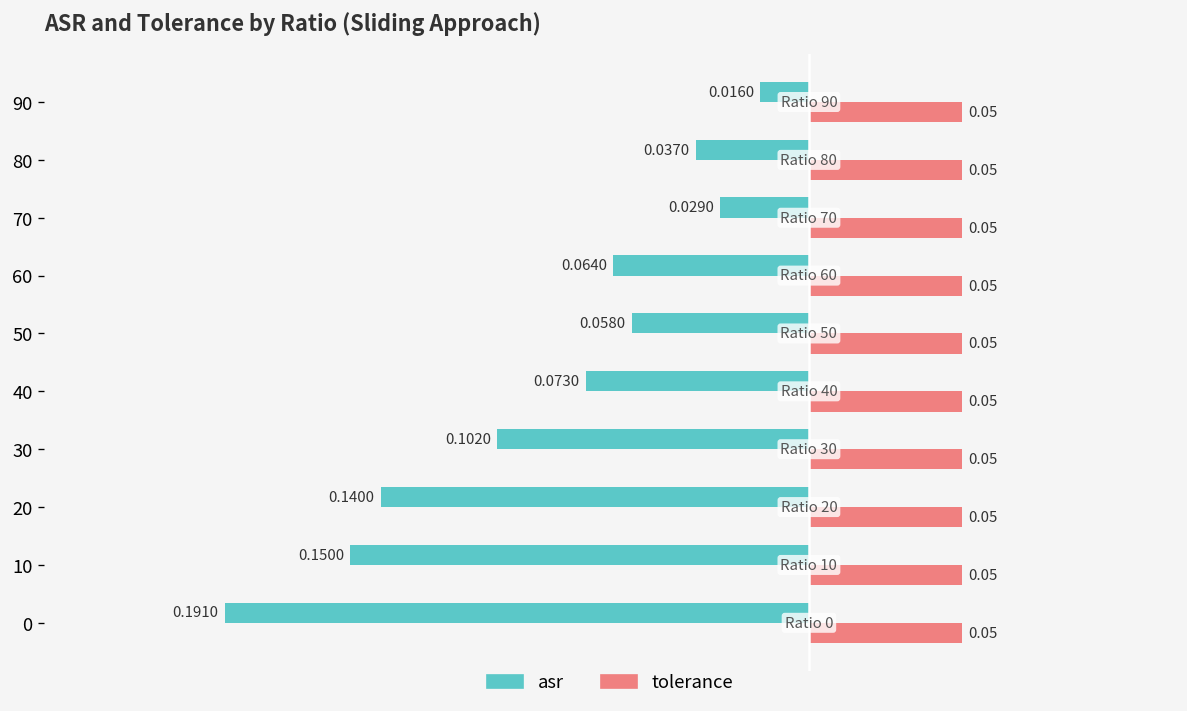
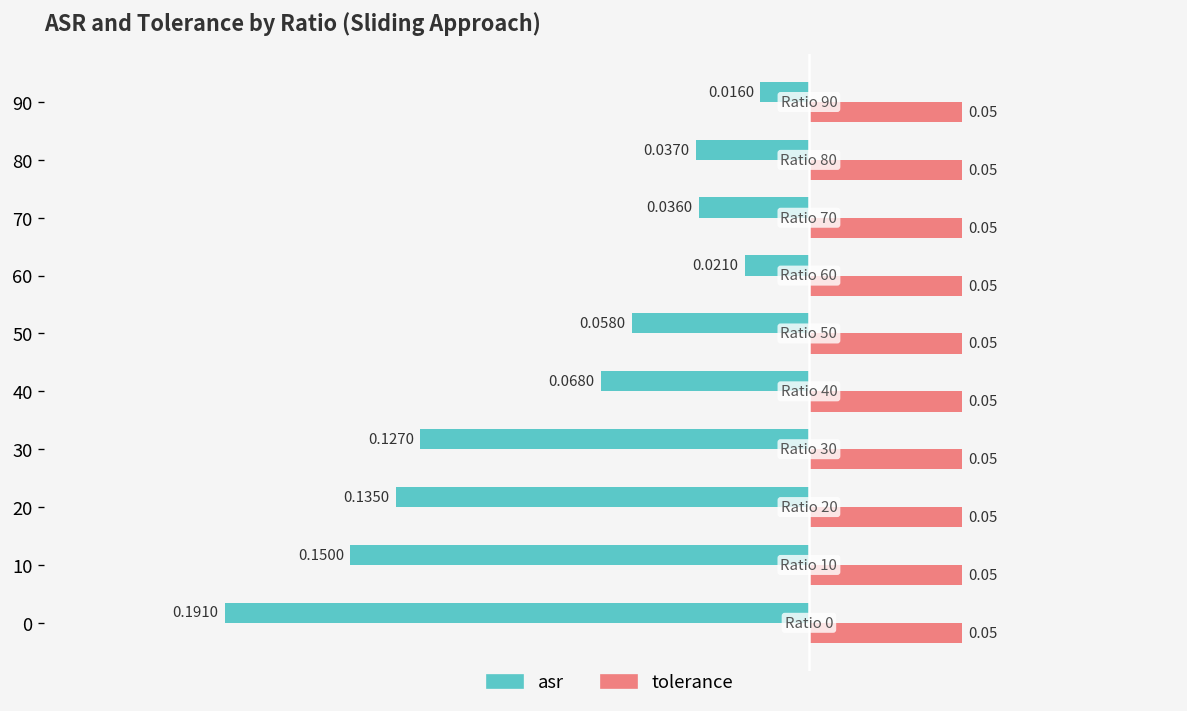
asr, 70: 0.0290 -> 0.0360
asr, 60: 0.0640 -> 0.0210
asr, 40: 0.0730 -> 0.0680
asr, 30: 0.1020 -> 0.1270
asr, 20: 0.1400 -> 0.1350
